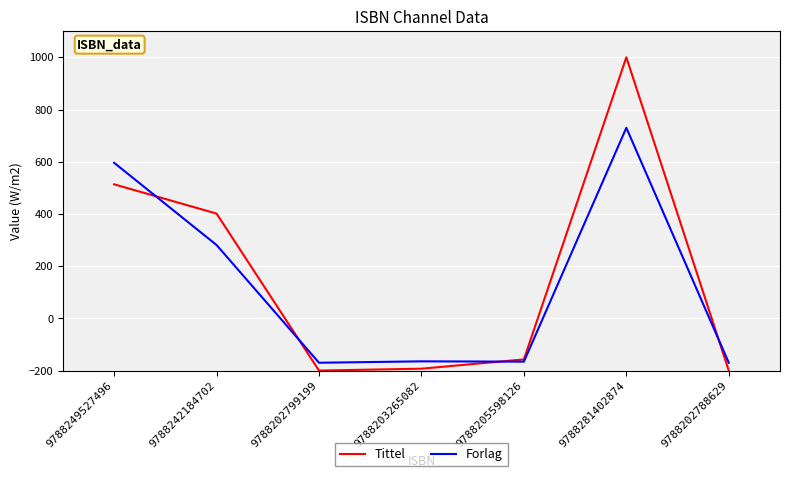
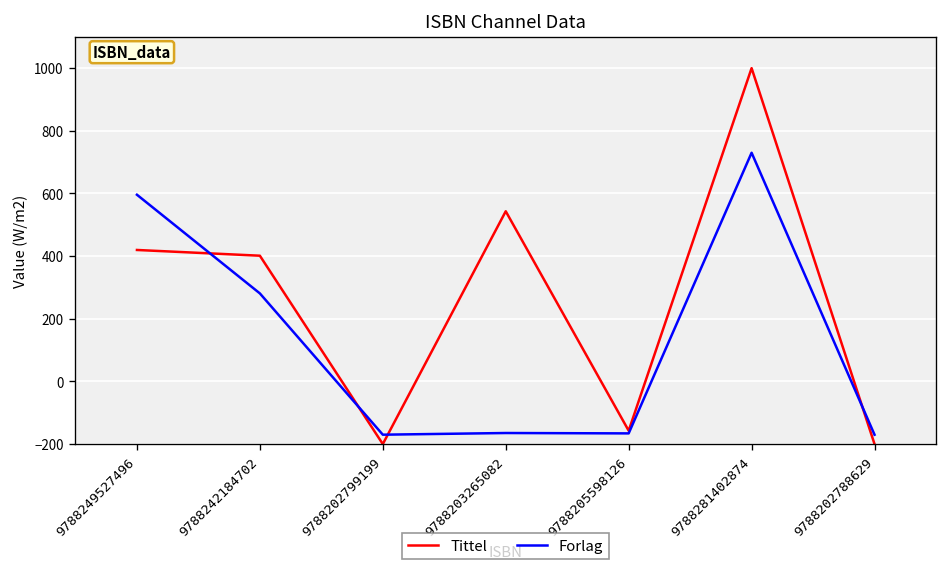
Tittel, 9788249527496: 510 -> 420
Tittel, 9788203265082: -190 -> 540
